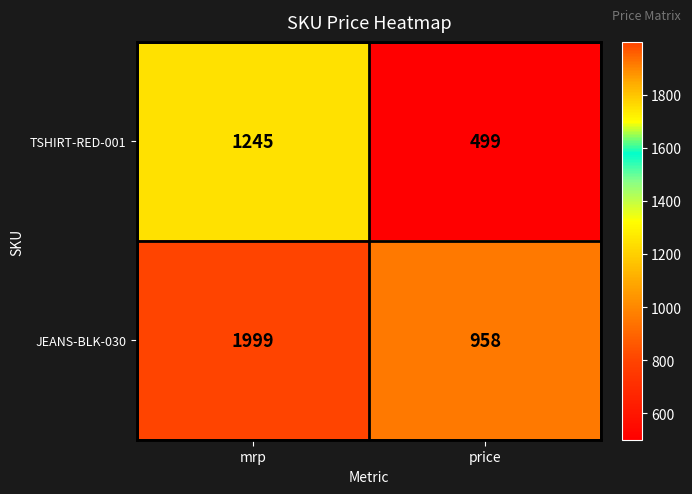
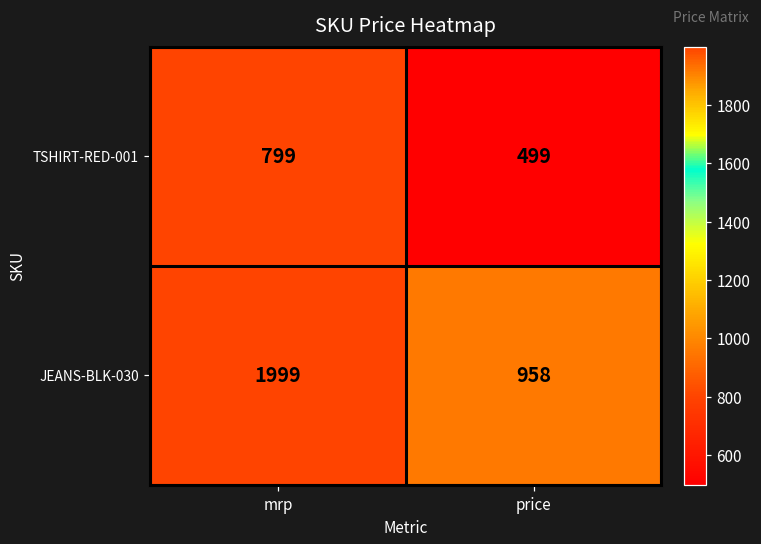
TSHIRT-RED-001, mrp: 1245 -> 799
